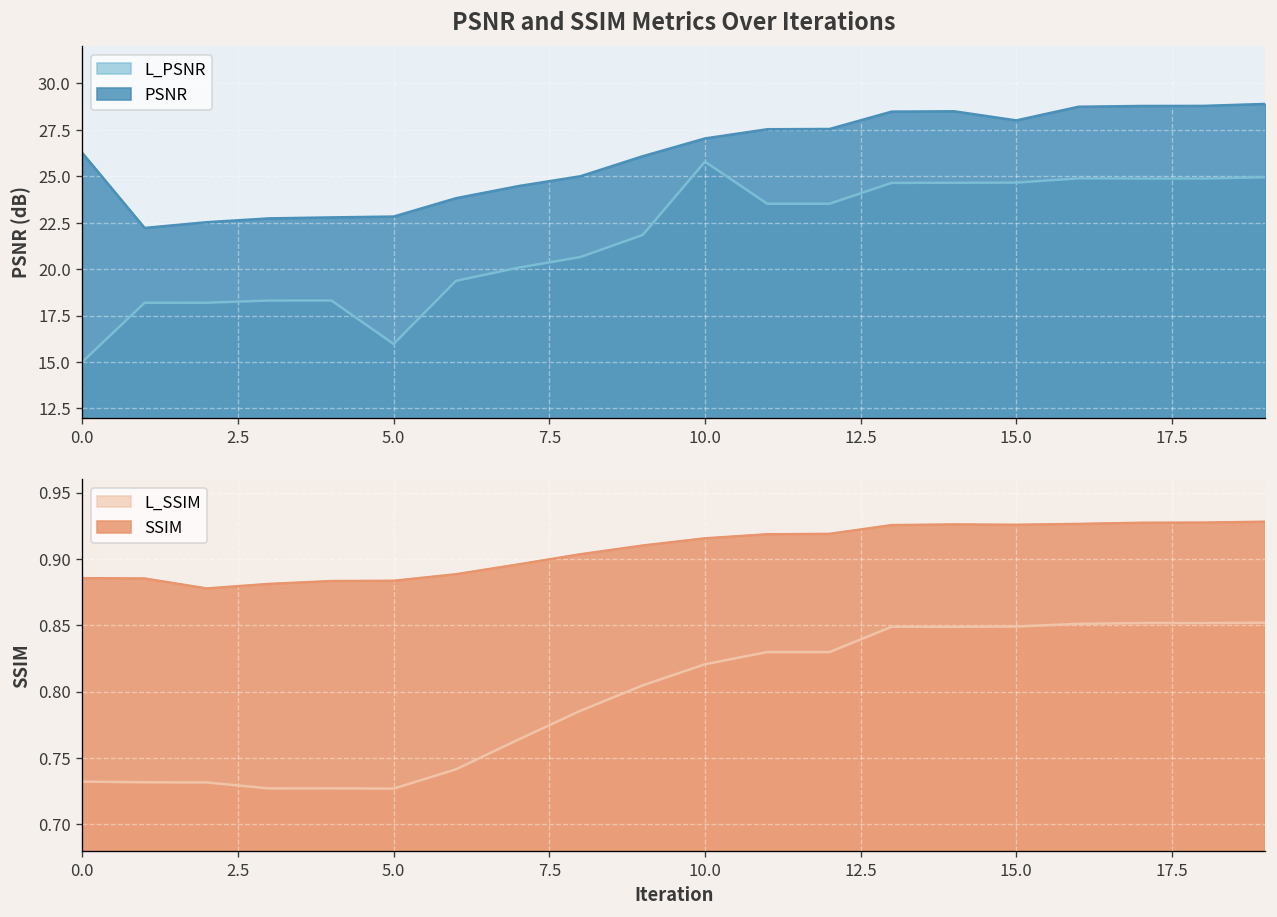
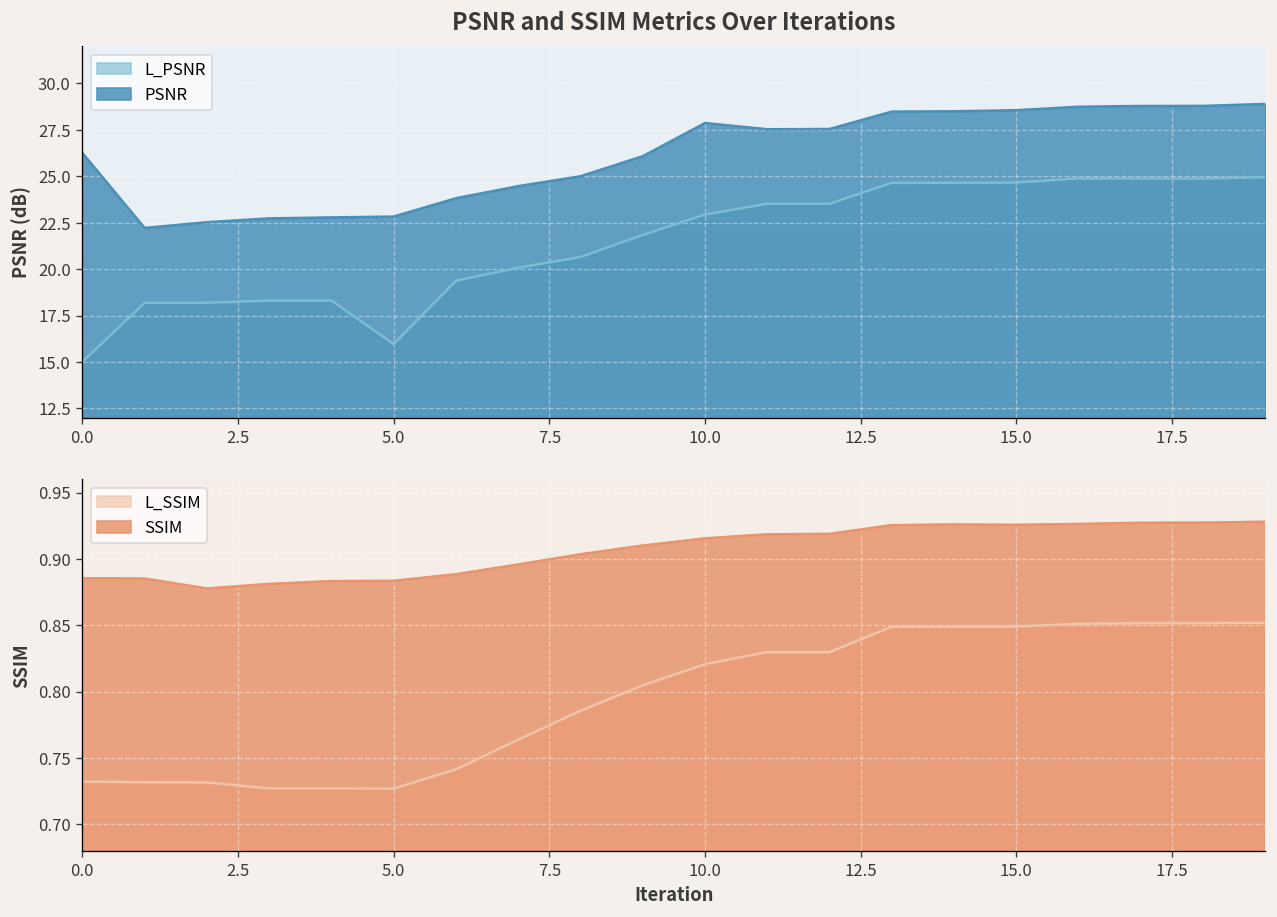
PSNR and SSIM Metrics Over Iterations, L_PSNR, 10.0: 25.8 -> 22.9
PSNR and SSIM Metrics Over Iterations, PSNR, 10.0: 27.0 -> 27.9
PSNR and SSIM Metrics Over Iterations, PSNR, 15.0: 28.0 -> 28.6
